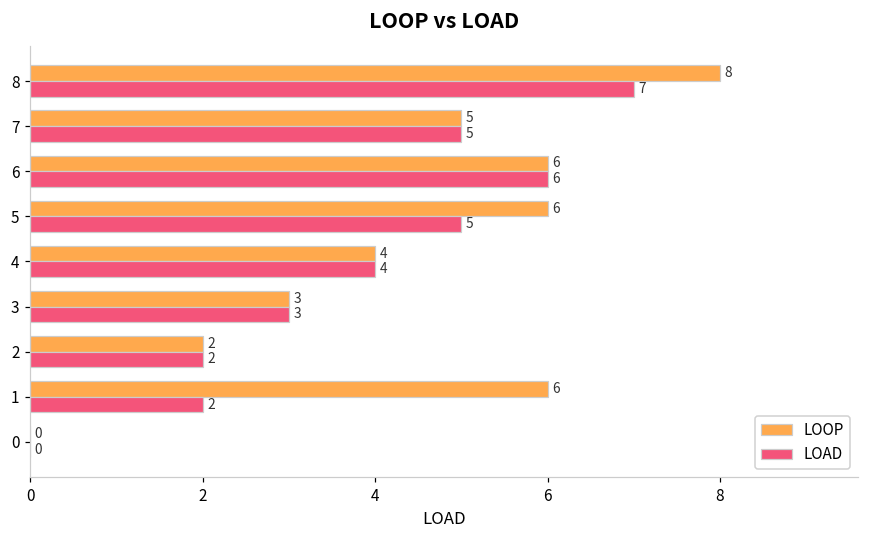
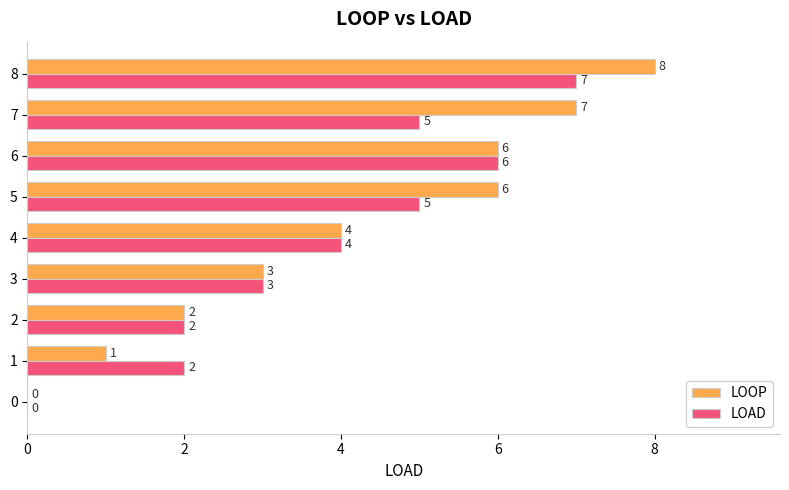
LOOP, 7: 5 -> 7
LOOP, 1: 6 -> 1
